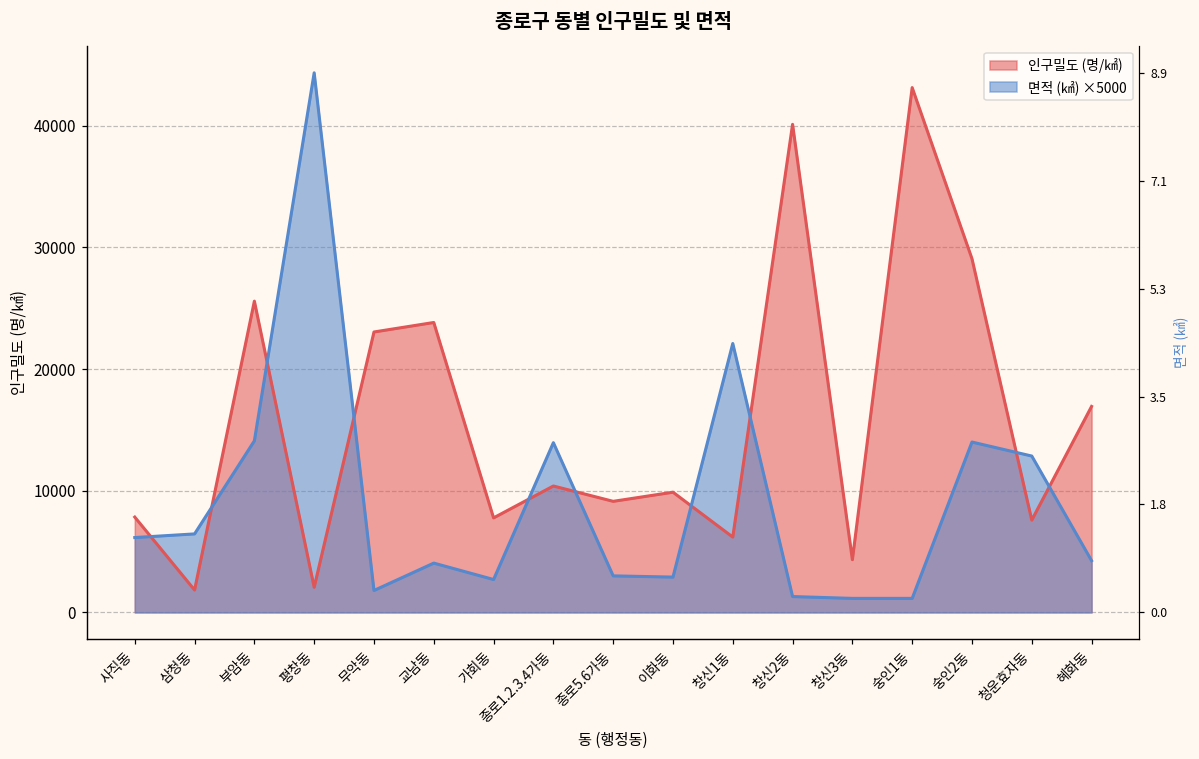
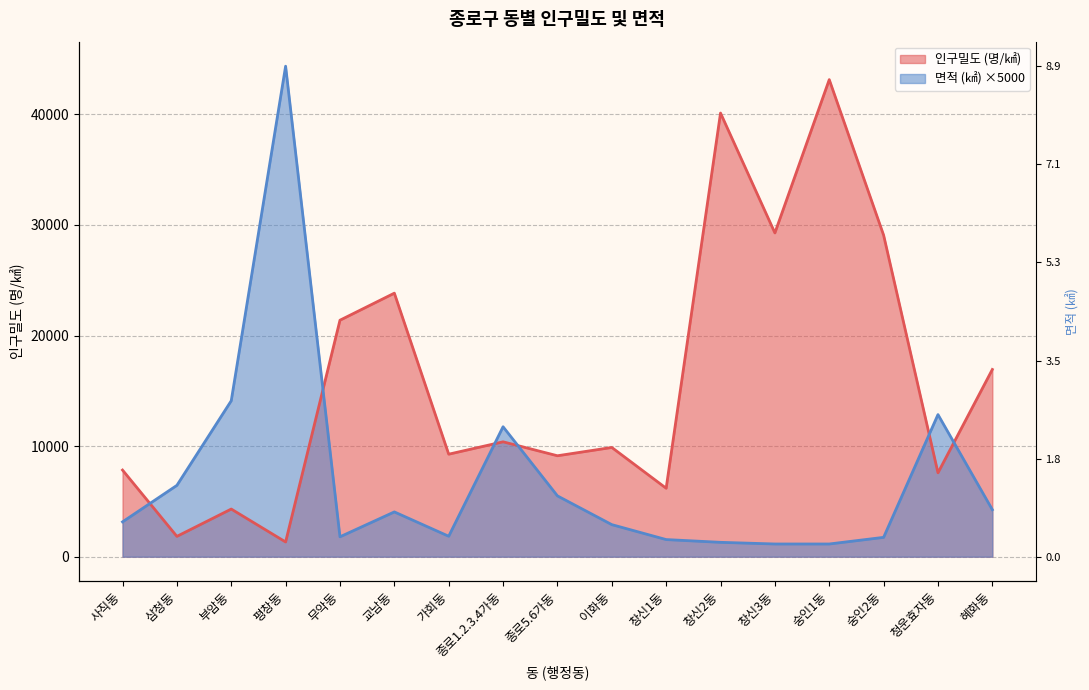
면적 (㎢) ×5000, 사직동: 6200 -> 3200
인구밀도 (명/㎢), 부암동: 25600 -> 4300
인구밀도 (명/㎢), 평창동: 2100 -> 1300
인구밀도 (명/㎢), 무악동: 23000 -> 21400
인구밀도 (명/㎢), 가회동: 7800 -> 9300
면적 (㎢) ×5000, 가회동: 2700 -> 1900
면적 (㎢) ×5000, 종로1.2.3.4가동: 14000 -> 11800
면적 (㎢) ×5000, 종로5.6가동: 3000 -> 5500
면적 (㎢) ×5000, 창신1동: 22100 -> 1600
인구밀도 (명/㎢), 창신3동: 4300 -> 29300
면적 (㎢) ×5000, 숭인2동: 14000 -> 1800
